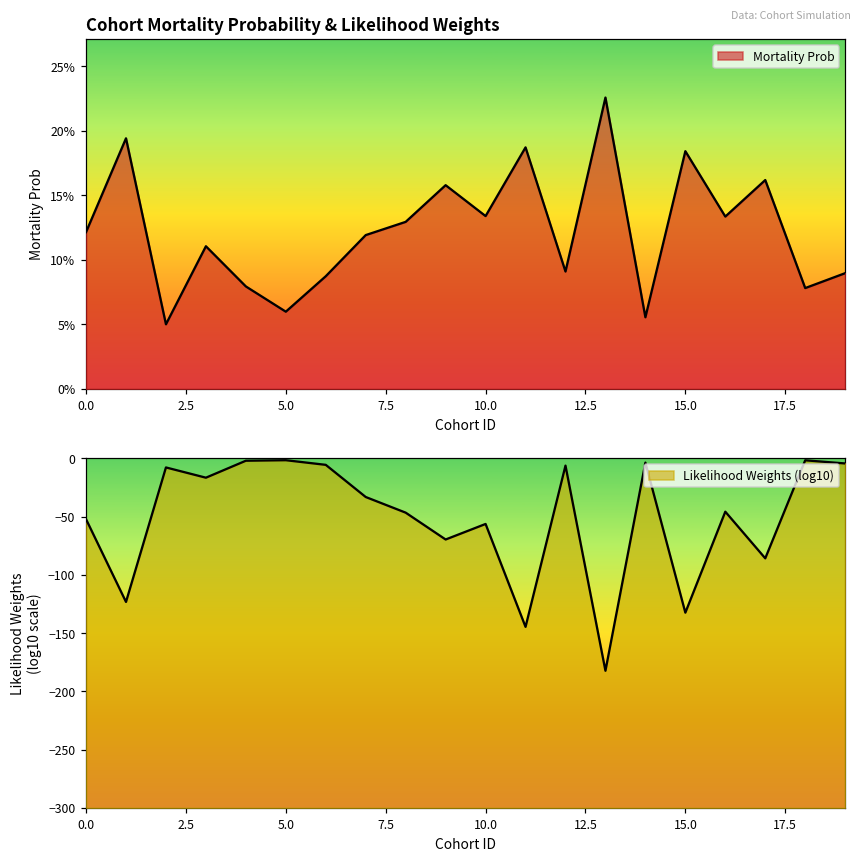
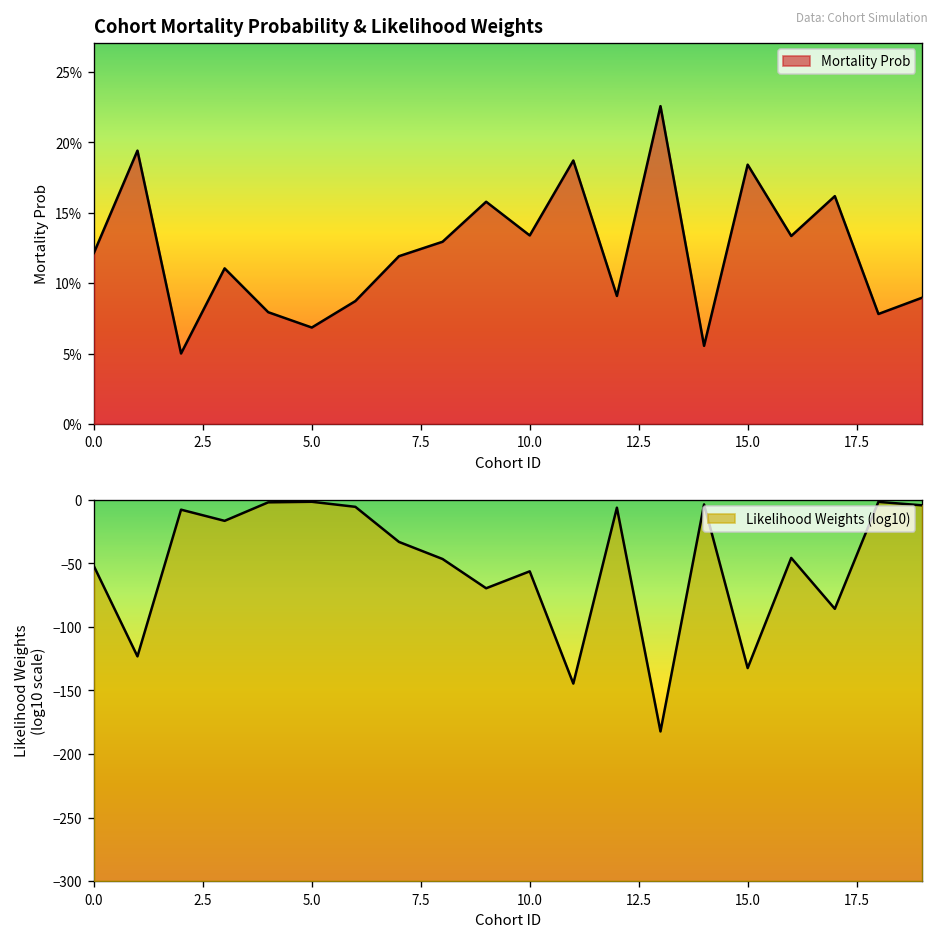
Cohort Mortality Probability & Likelihood Weights, 5.0: 6.0% -> 6.8%
